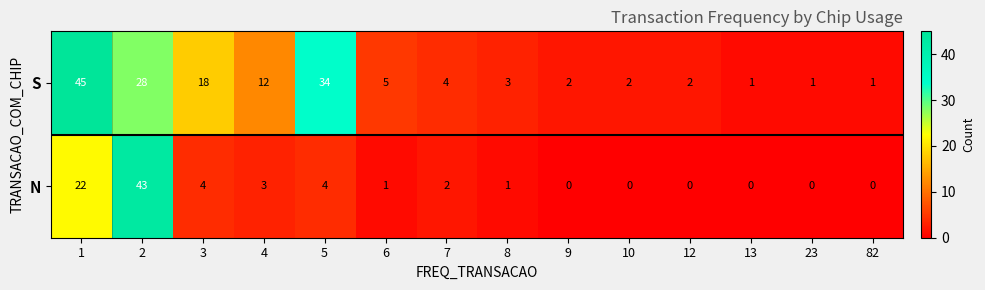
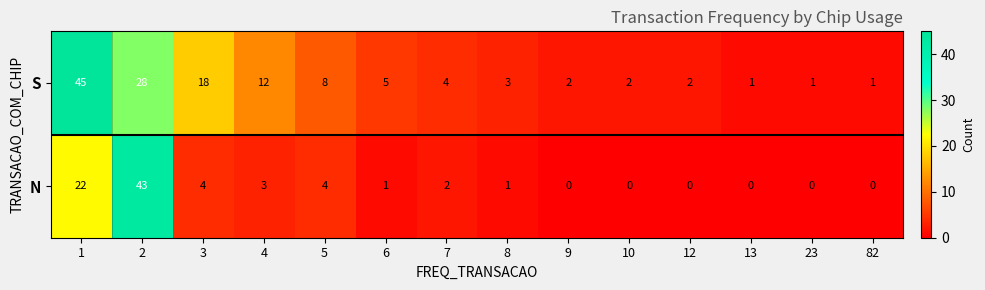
S, 5: 34 -> 8
